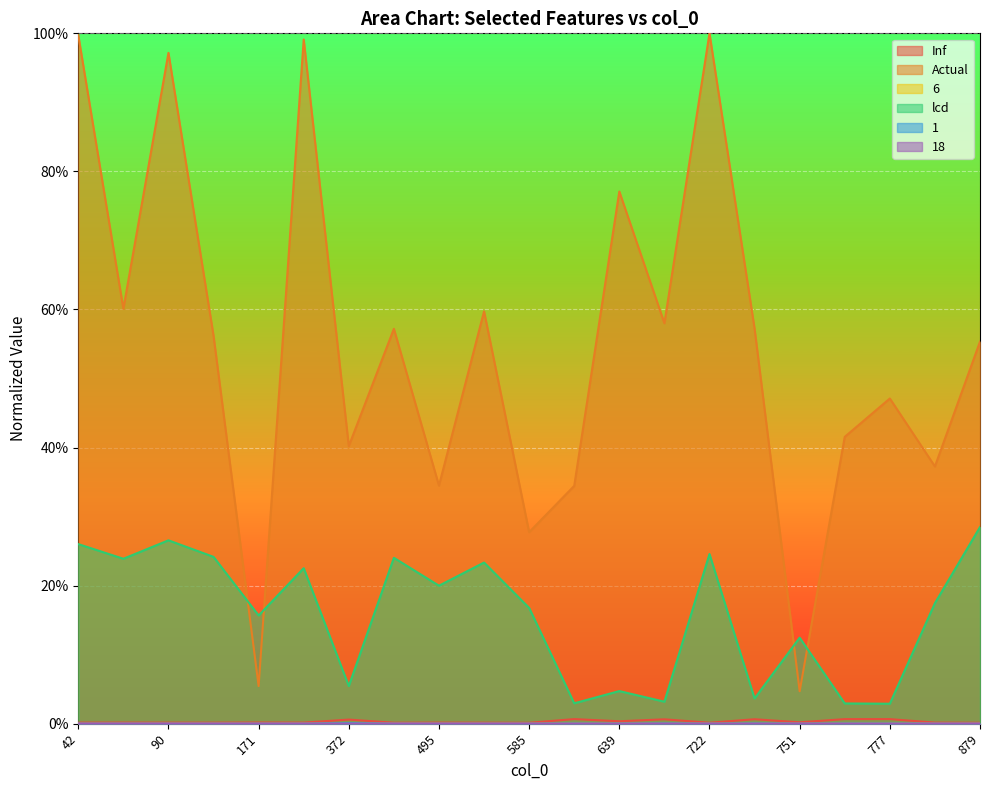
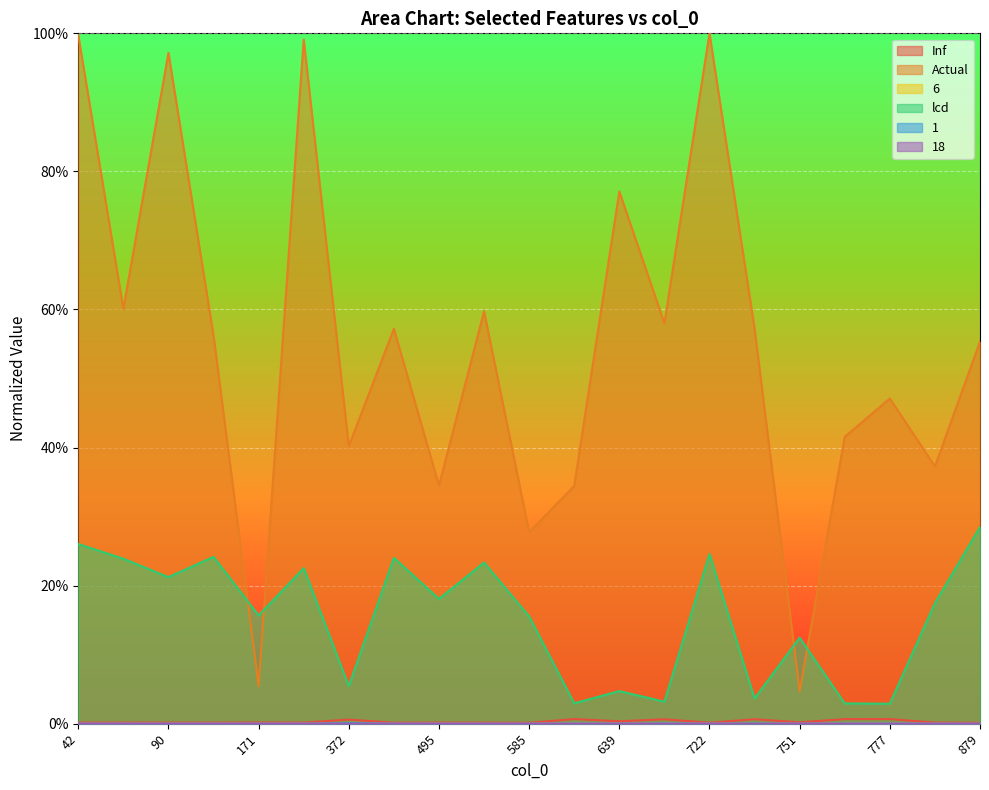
lcd, 90: 27% -> 21%
lcd, 495: 20% -> 18%
lcd, 585: 17% -> 16%
